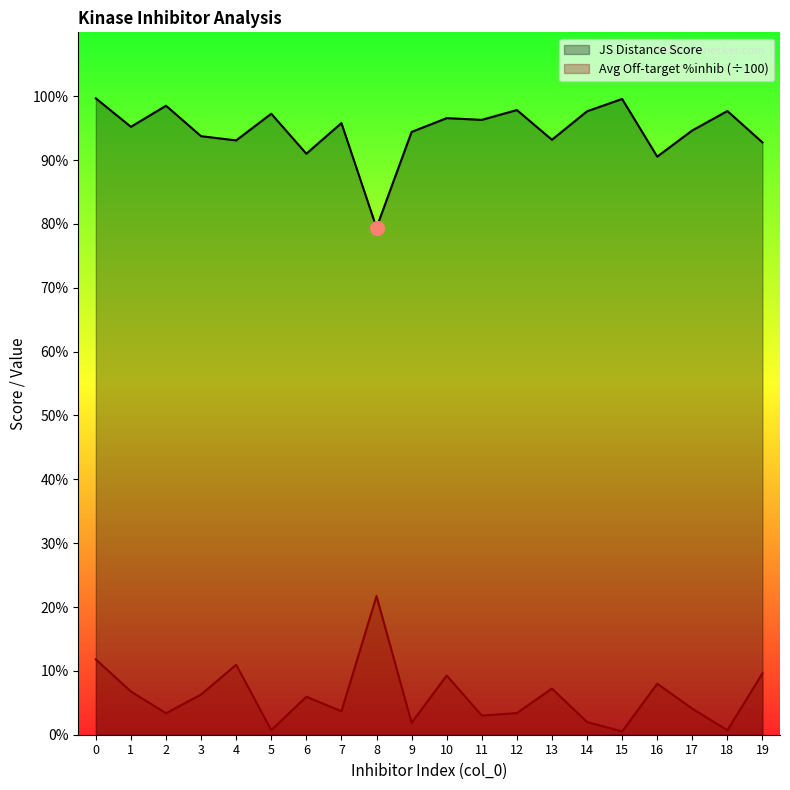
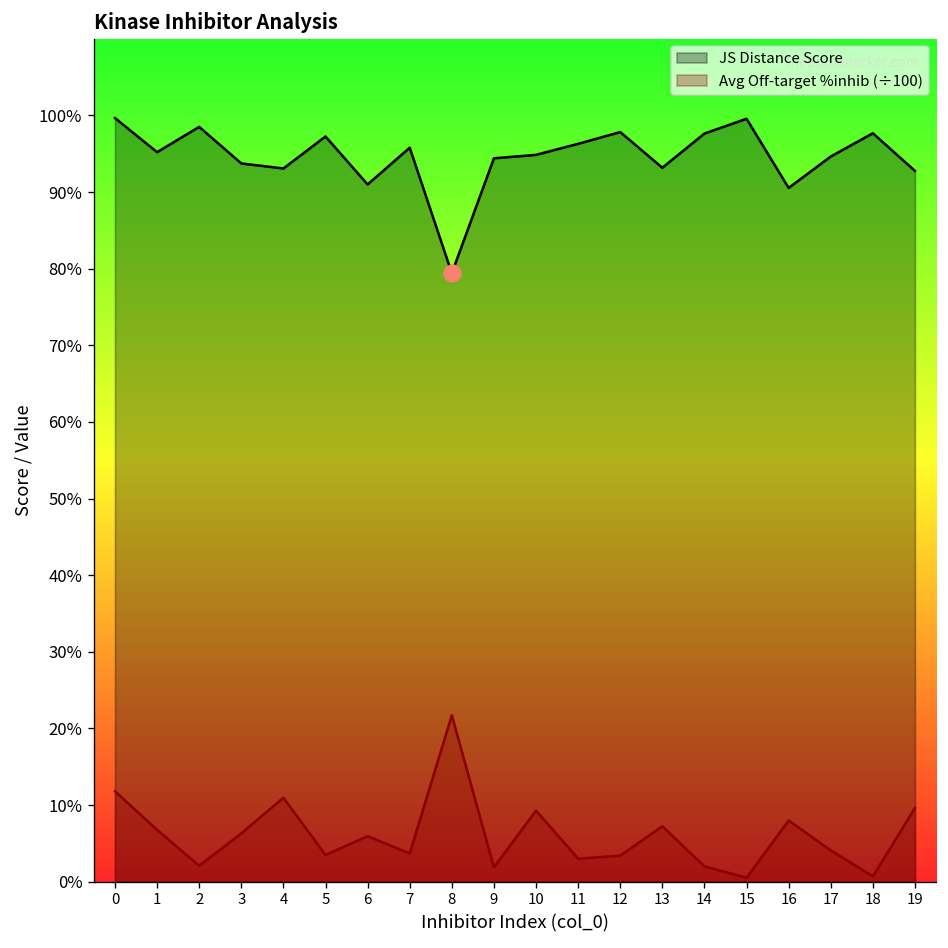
Avg Off-target %inhib (÷100), 2: 3% -> 2%
Avg Off-target %inhib (÷100), 5: 1% -> 3%
JS Distance Score, 10: 97% -> 95%
